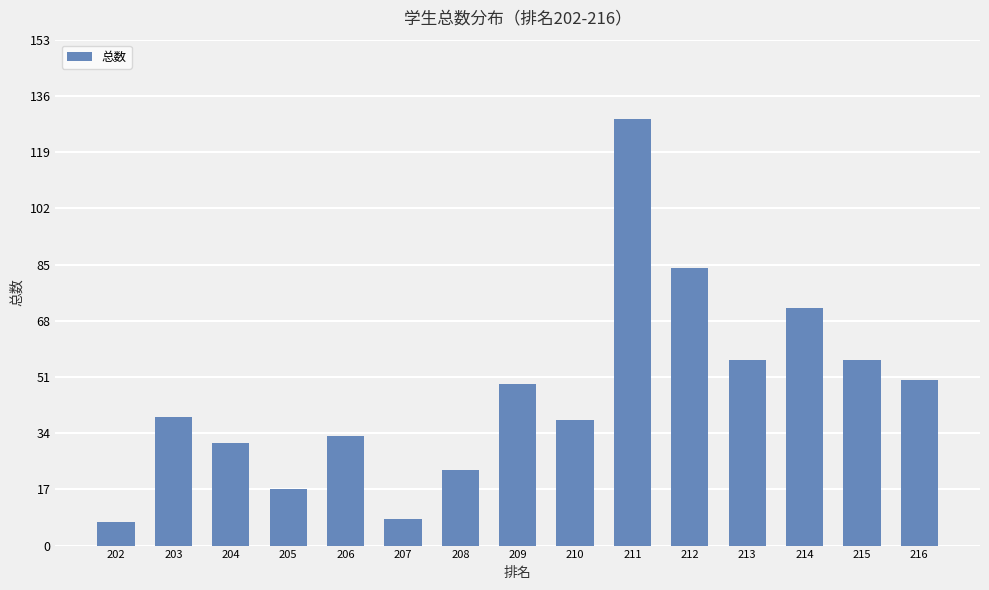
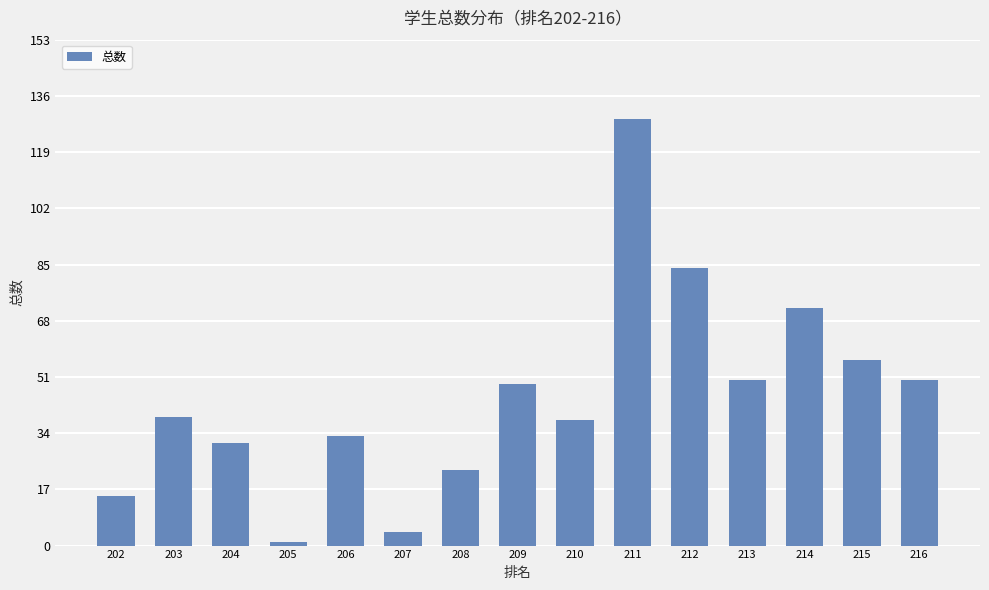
202: 7 -> 15
205: 17 -> 1
207: 8 -> 4
213: 56 -> 50
